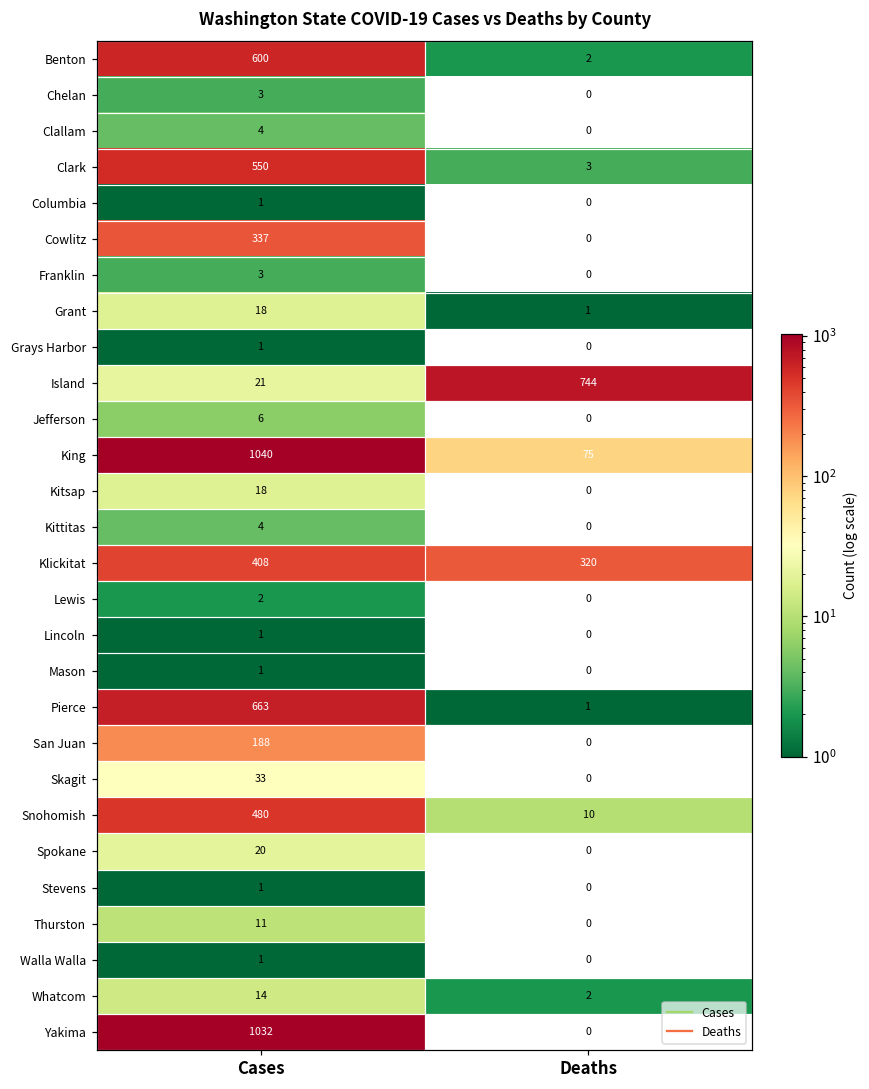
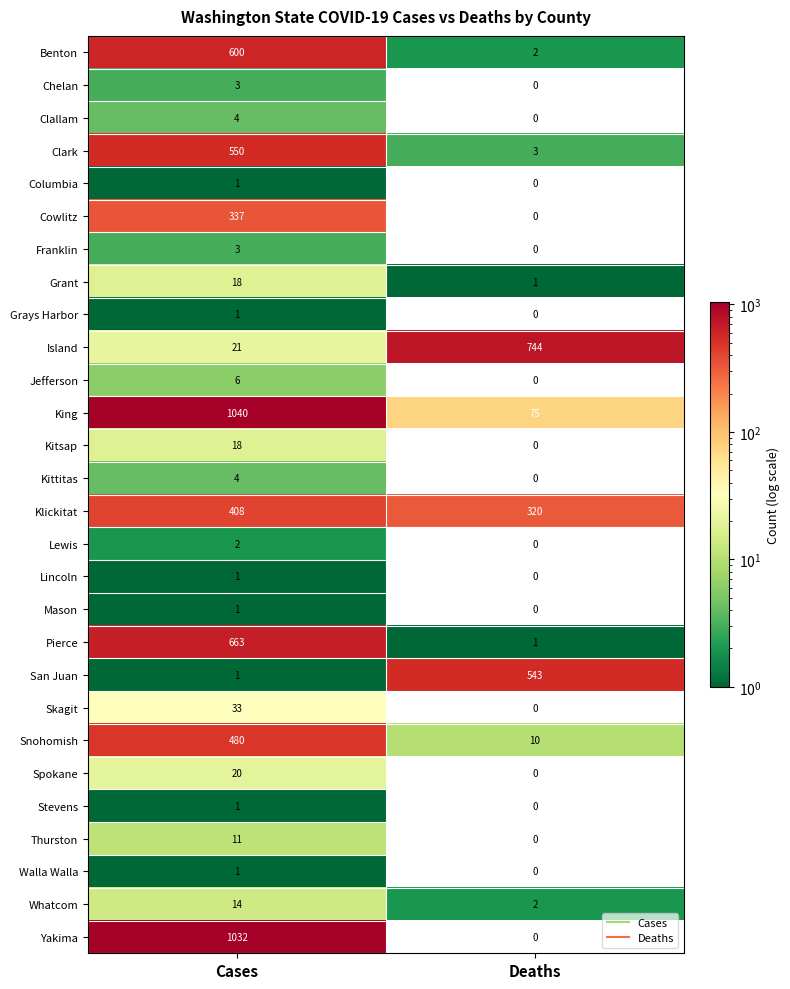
San Juan, Cases: 188 -> 1
San Juan, Deaths: 0 -> 543
